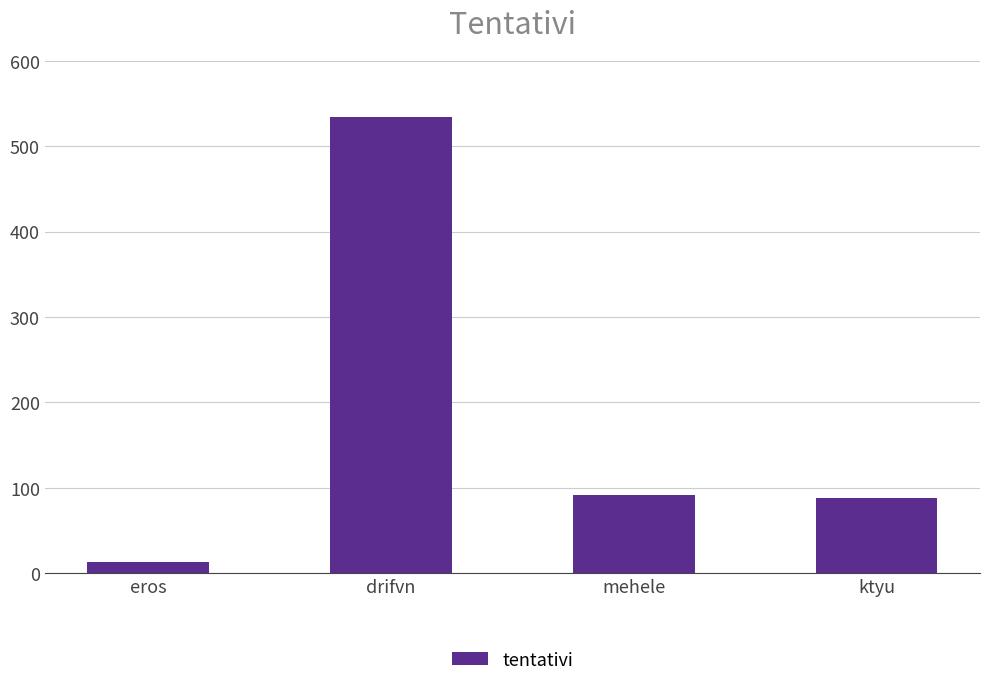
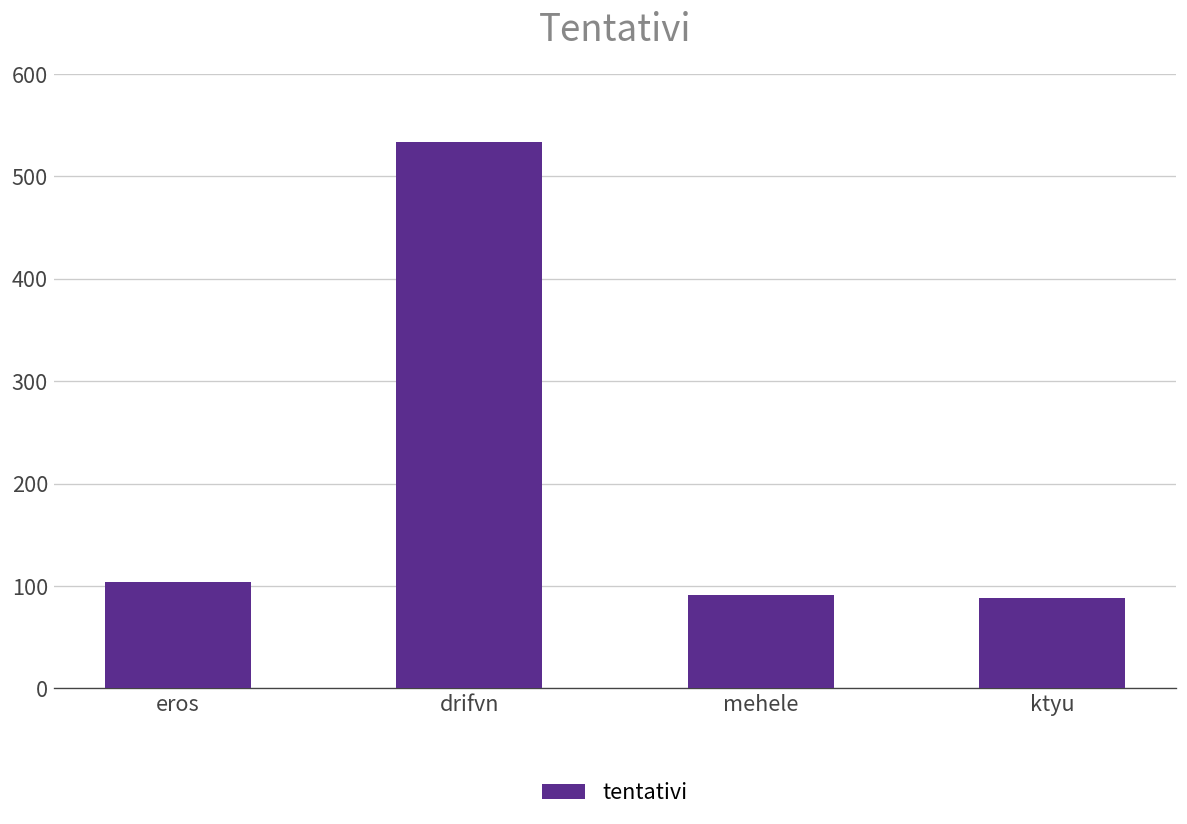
eros: 10 -> 100
